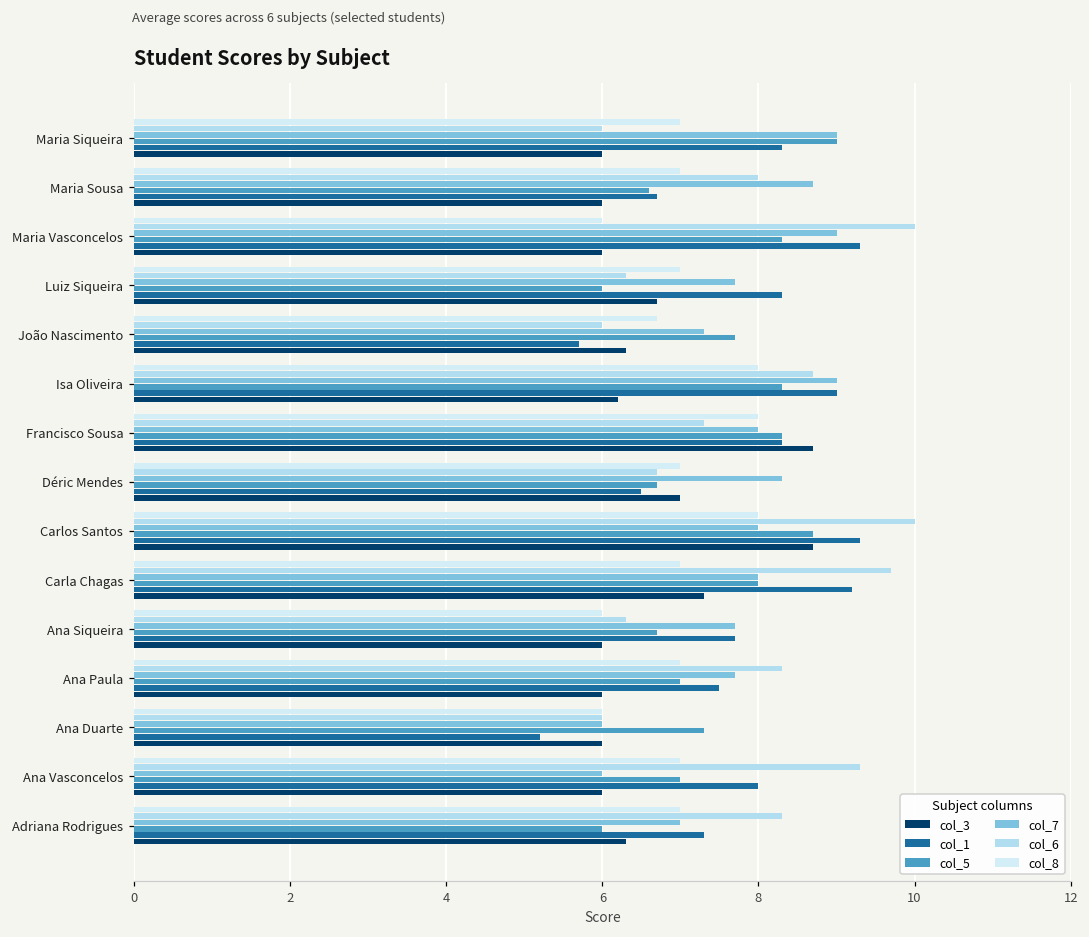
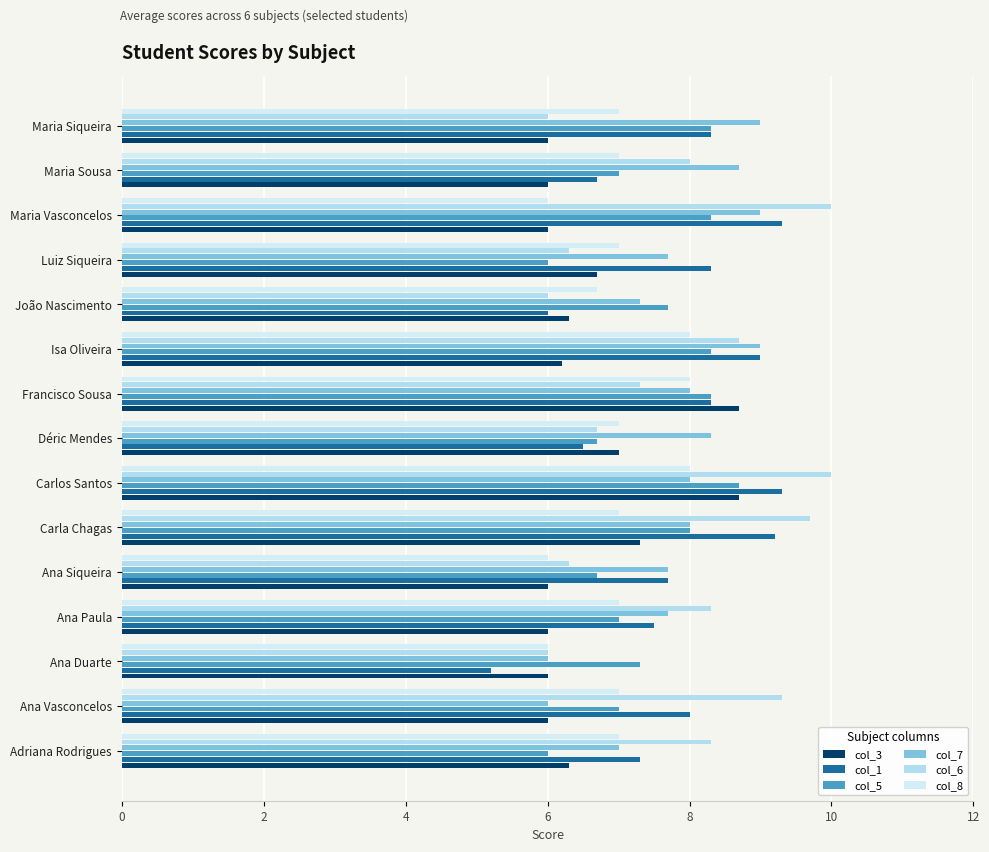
col_5, Maria Siqueira: 9.0 -> 8.3
col_5, Maria Sousa: 6.6 -> 7.0
col_1, João Nascimento: 5.7 -> 6.0
